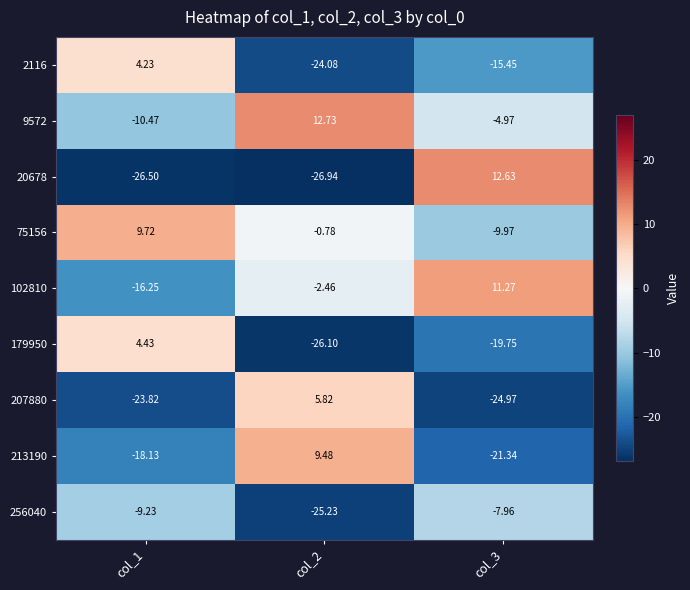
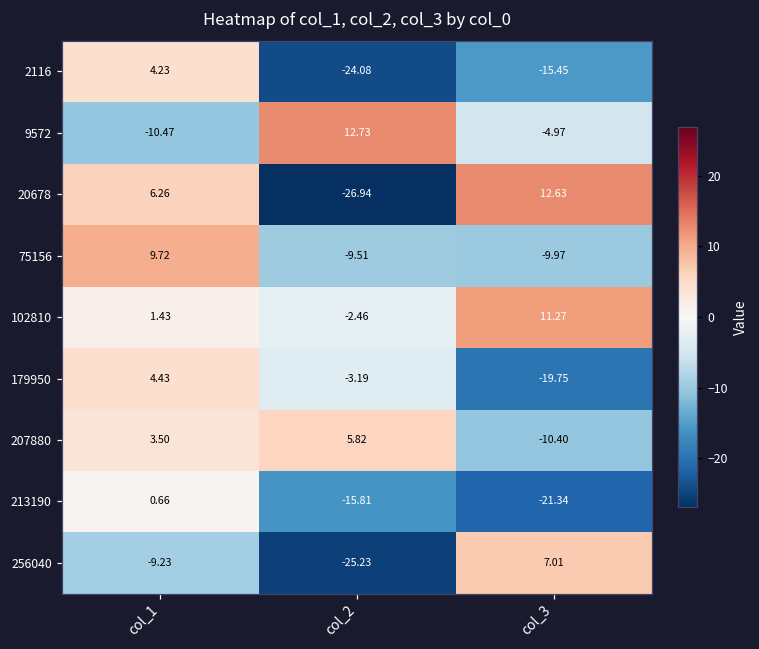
20678, col_1: -26.50 -> 6.26
75156, col_2: -0.78 -> -9.51
102810, col_1: -16.25 -> 1.43
179950, col_2: -26.10 -> -3.19
207880, col_1: -23.82 -> 3.50
207880, col_3: -24.97 -> -10.40
213190, col_1: -18.13 -> 0.66
213190, col_2: 9.48 -> -15.81
256040, col_3: -7.96 -> 7.01
